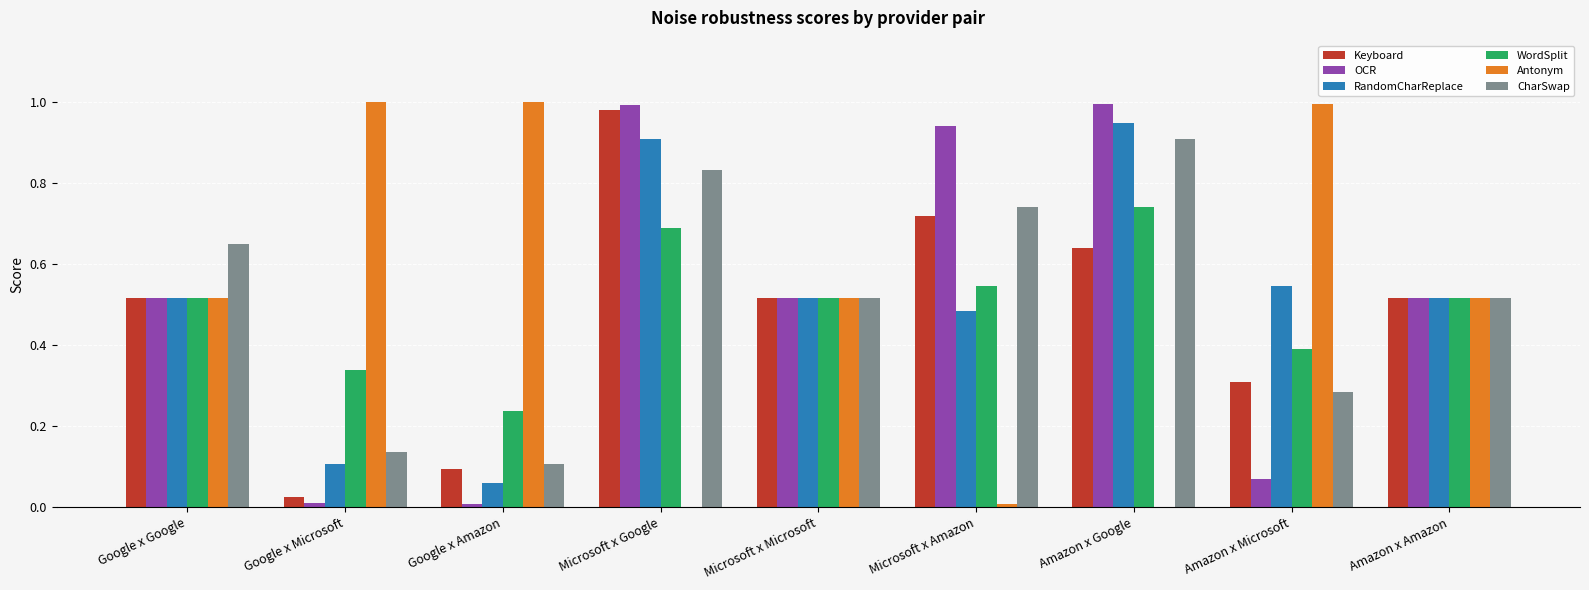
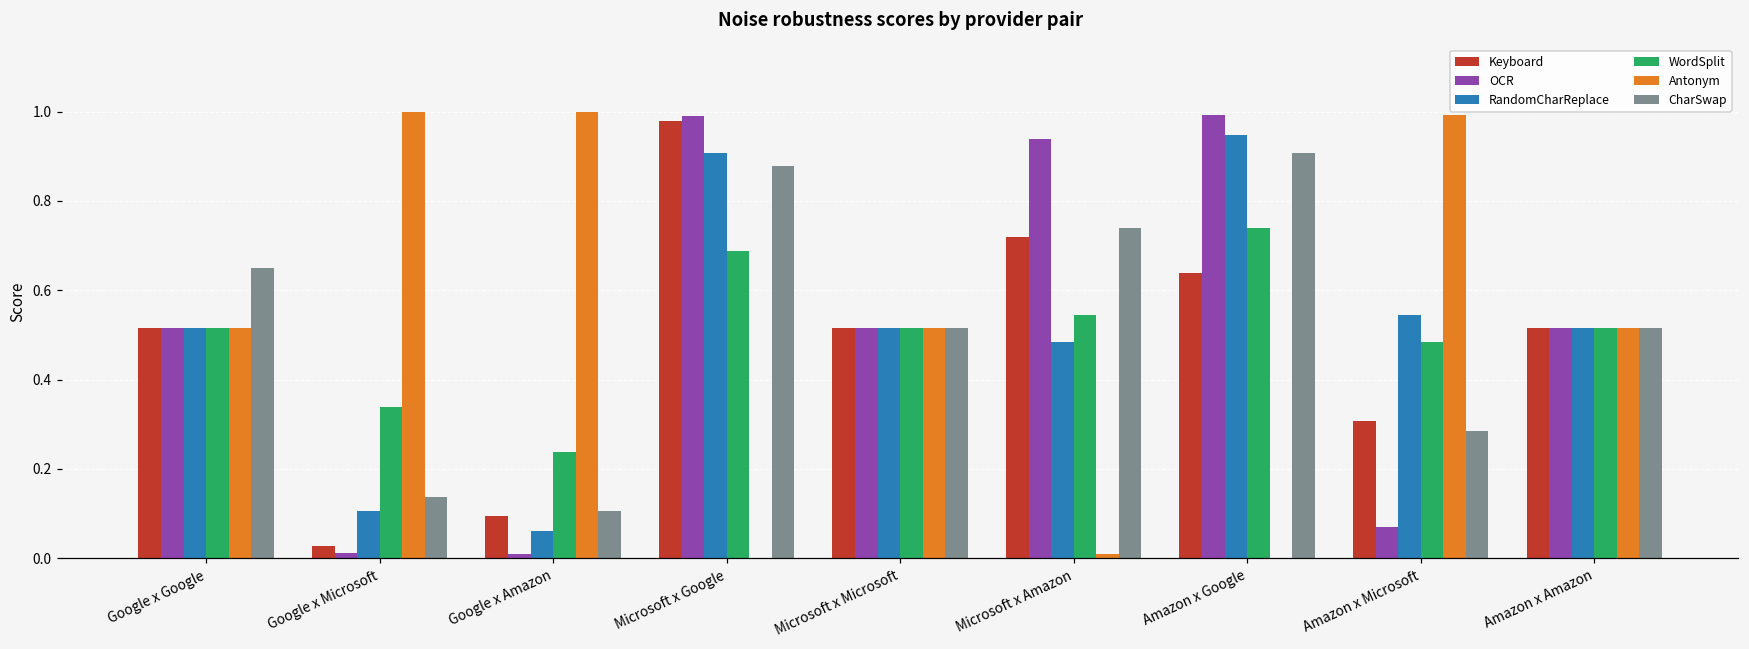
CharSwap, Microsoft x Google: 0.83 -> 0.88
WordSplit, Amazon x Microsoft: 0.39 -> 0.48
